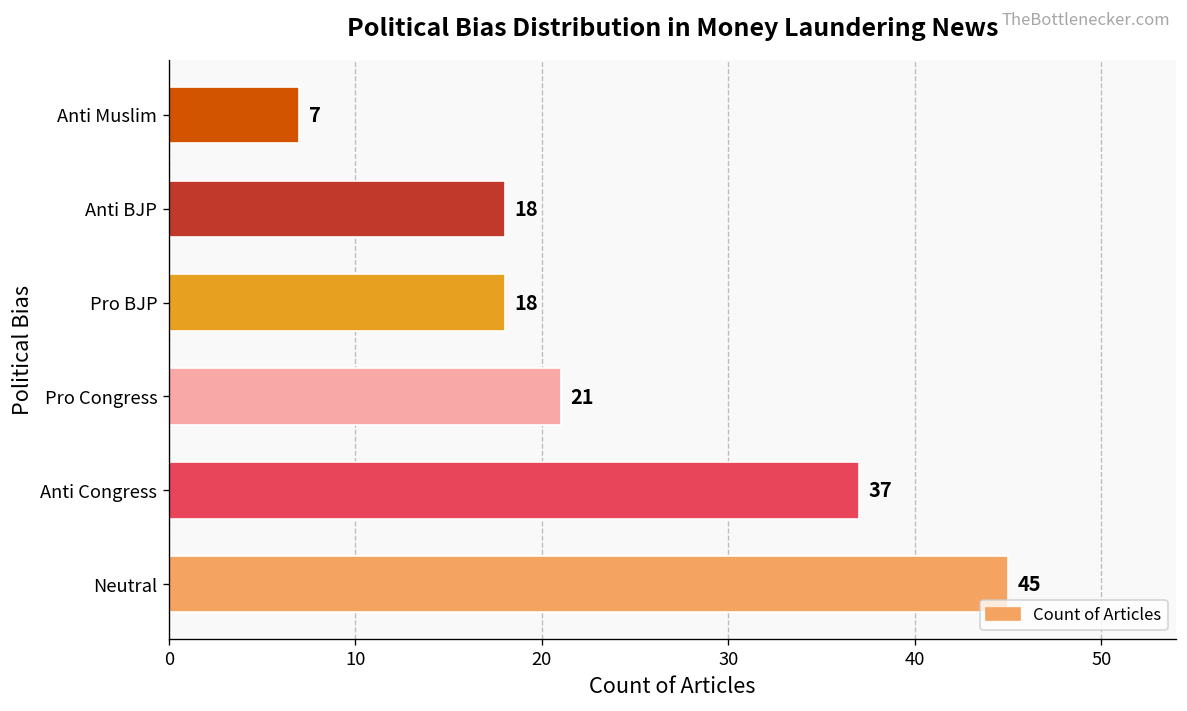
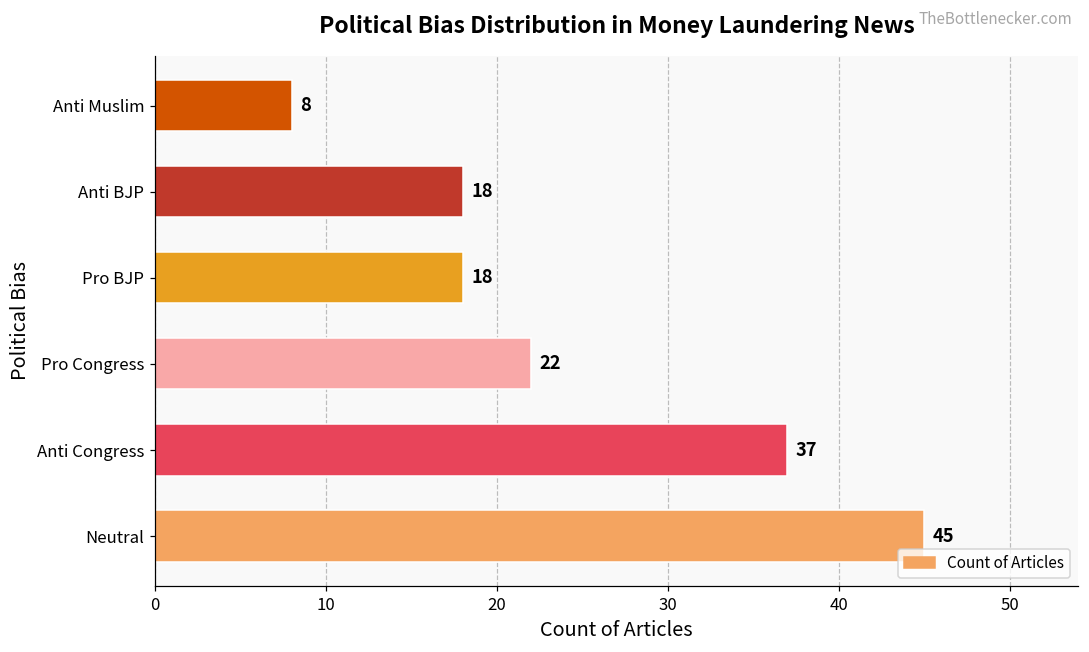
Anti Muslim: 7 -> 8
Pro Congress: 21 -> 22
